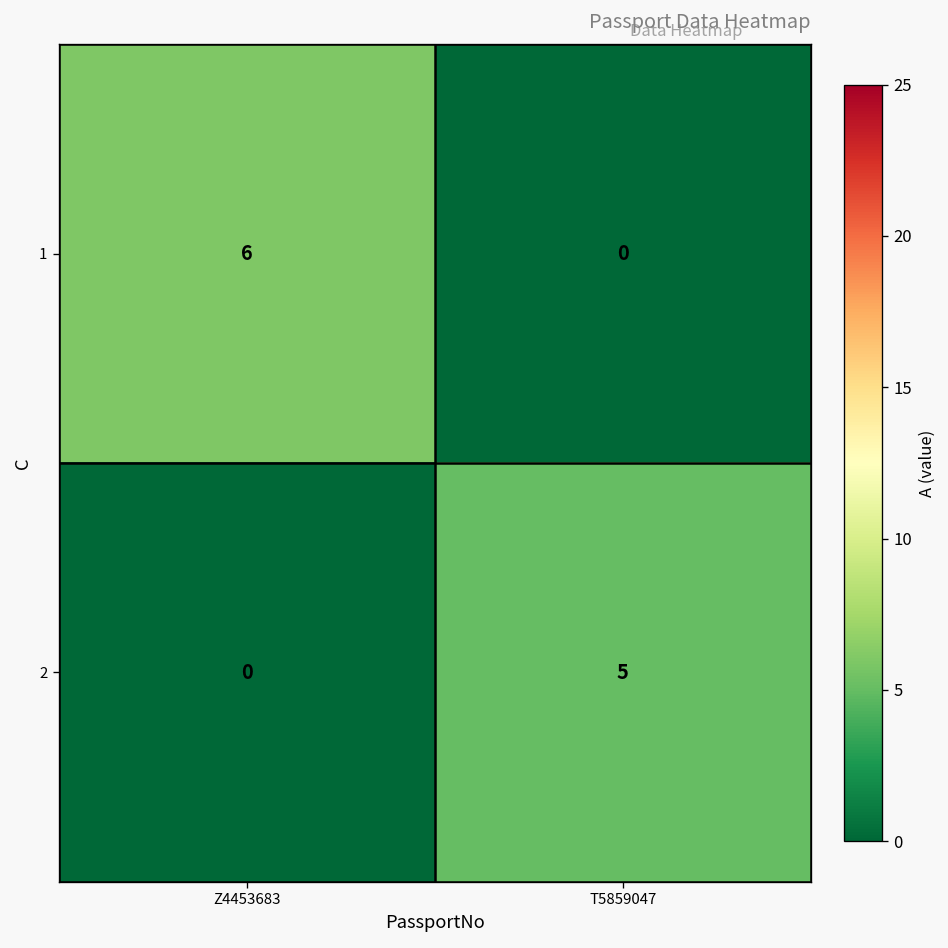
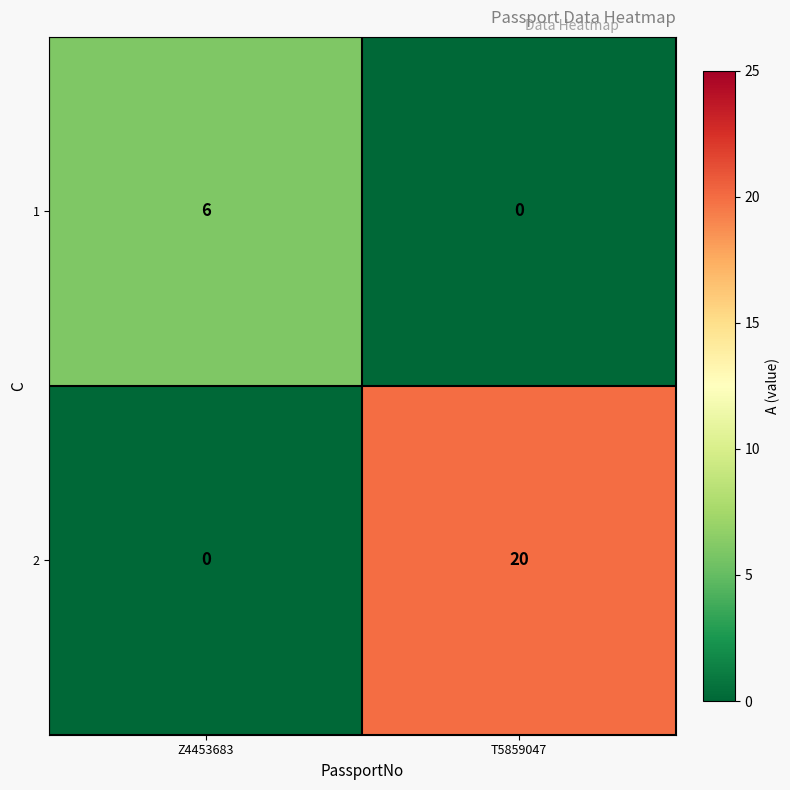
2, T5859047: 5 -> 20
